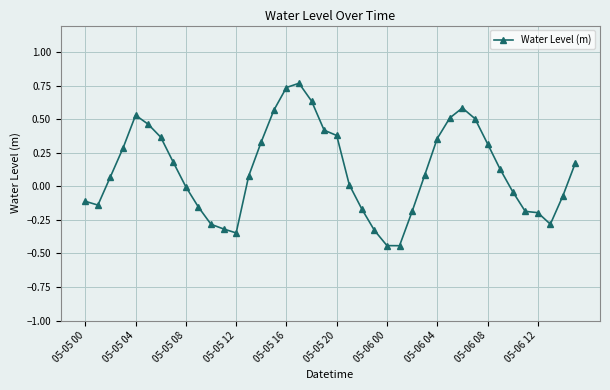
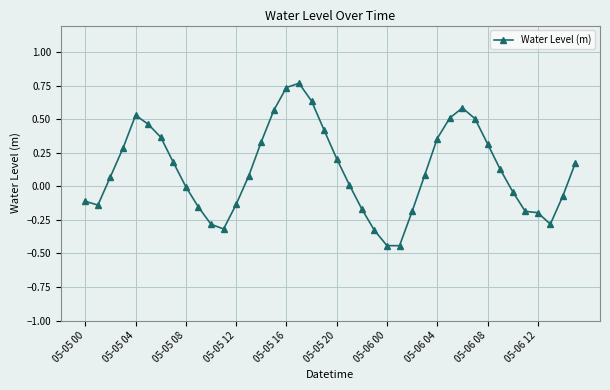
05-05 12: -0.35 -> -0.13
05-05 20: 0.38 -> 0.21
